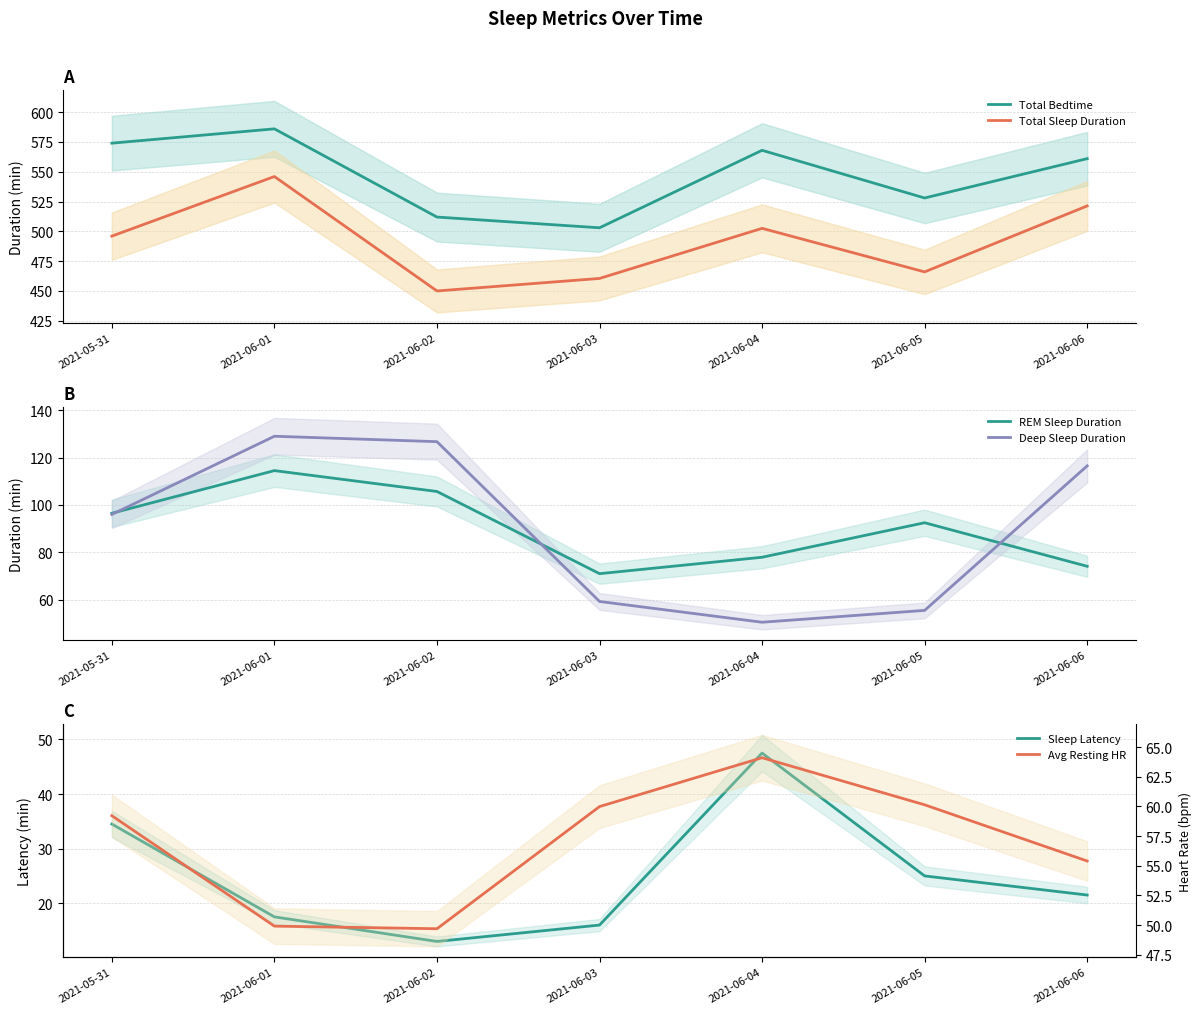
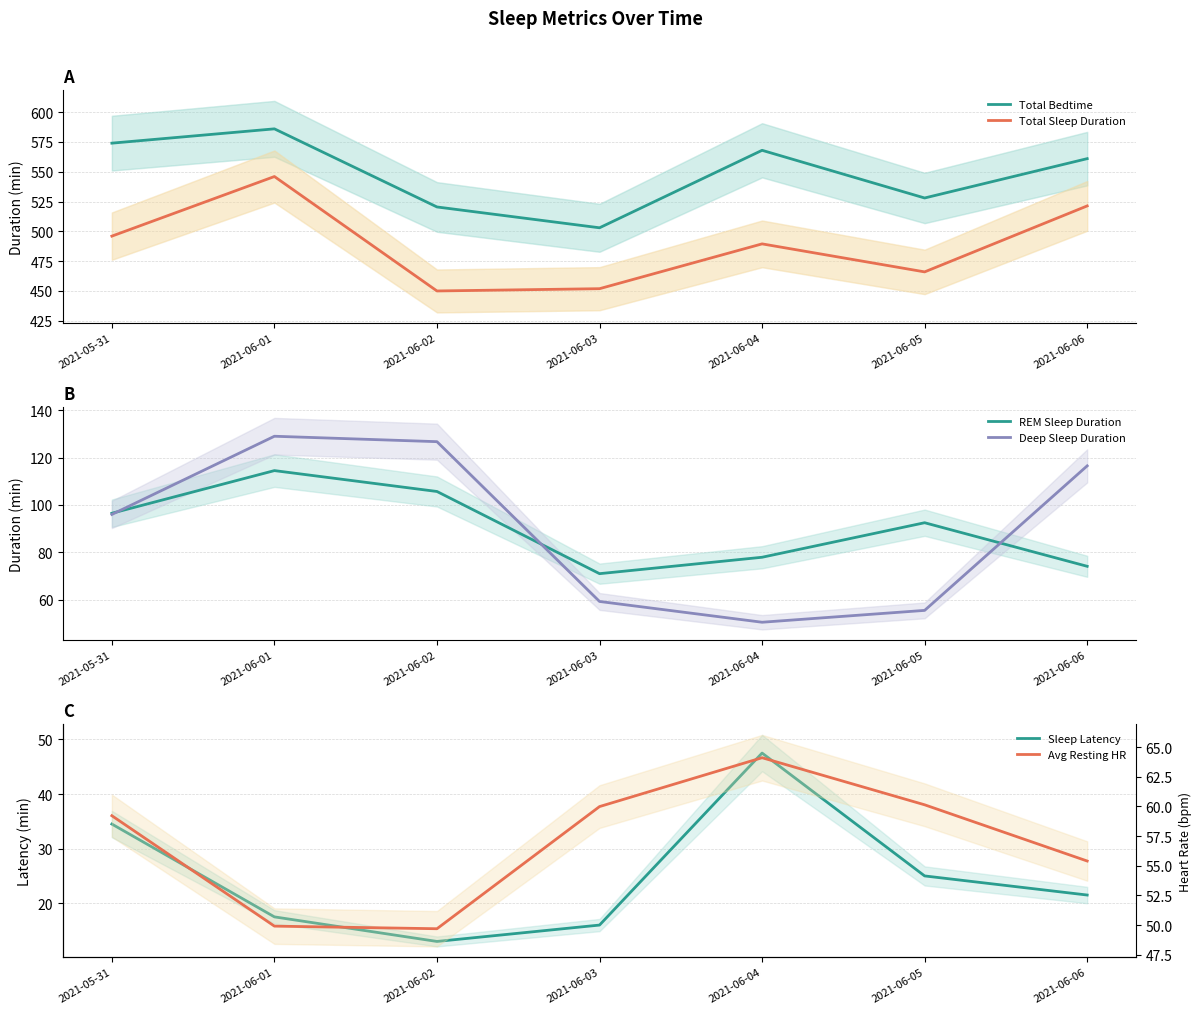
A, Total Bedtime, 2021-06-02: 512 -> 520
A, Total Sleep Duration, 2021-06-03: 461 -> 452
A, Total Sleep Duration, 2021-06-04: 503 -> 490
